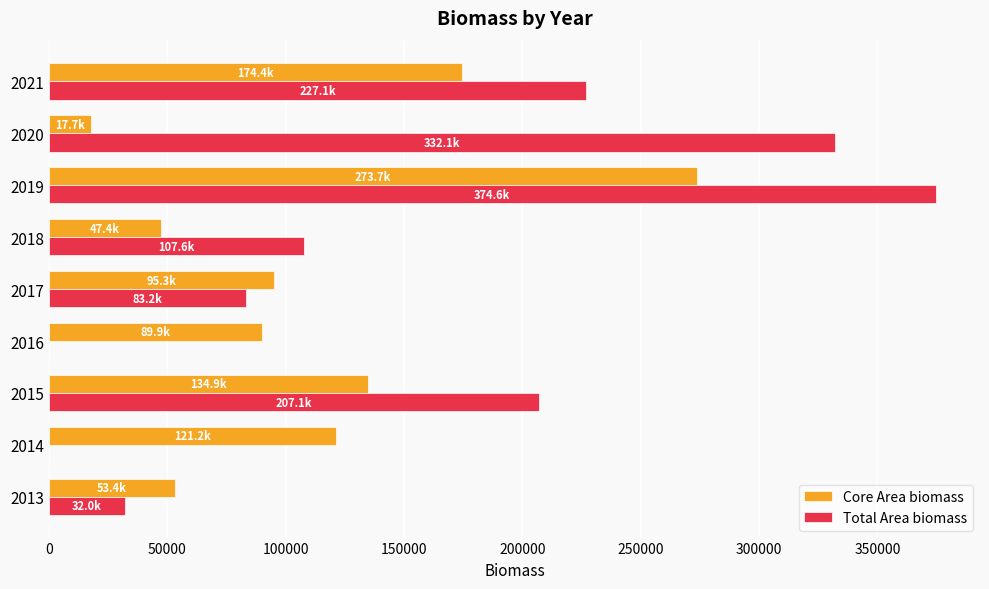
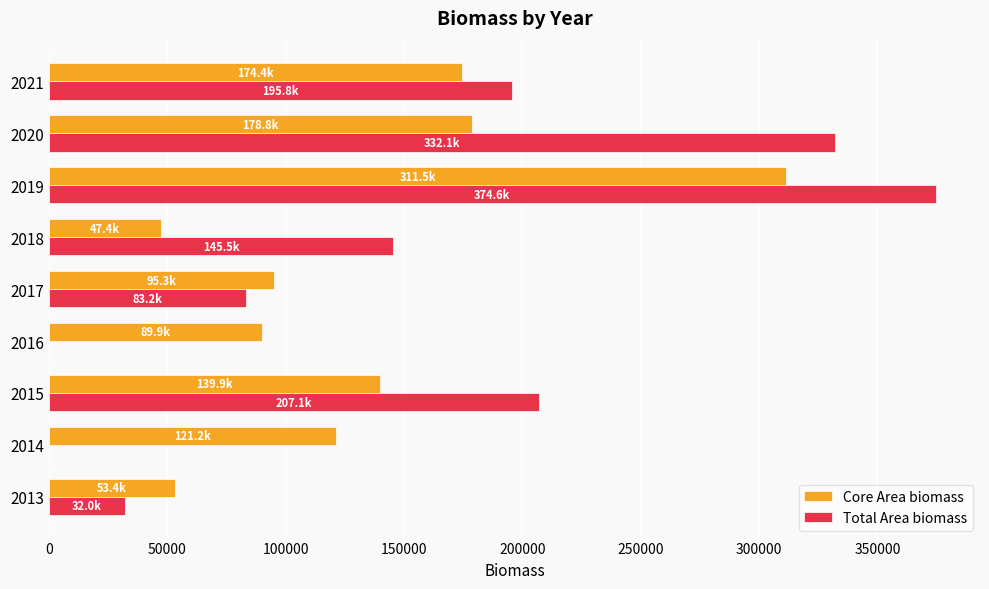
Total Area biomass, 2021: 227.1k -> 195.8k
Core Area biomass, 2020: 17.7k -> 178.8k
Core Area biomass, 2019: 273.7k -> 311.5k
Total Area biomass, 2018: 107.6k -> 145.5k
Core Area biomass, 2015: 134.9k -> 139.9k
